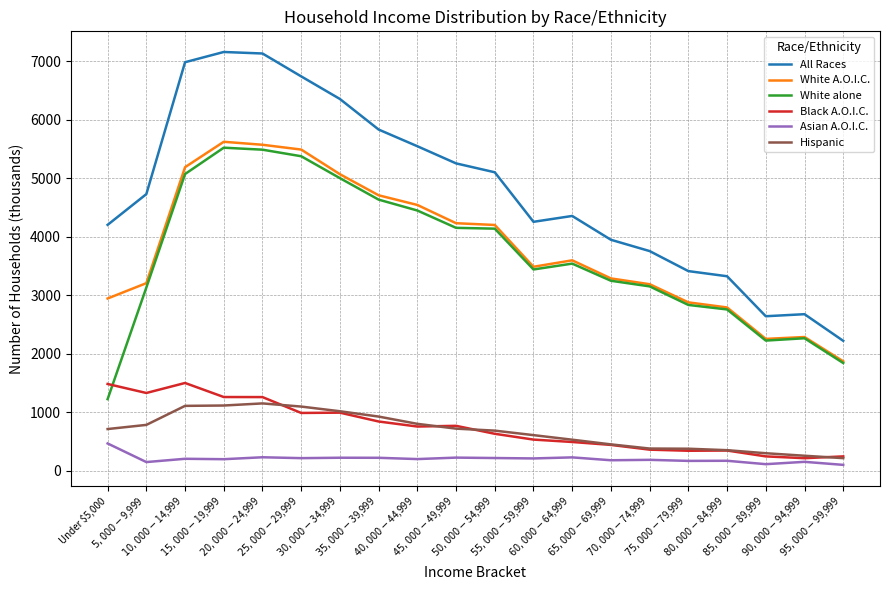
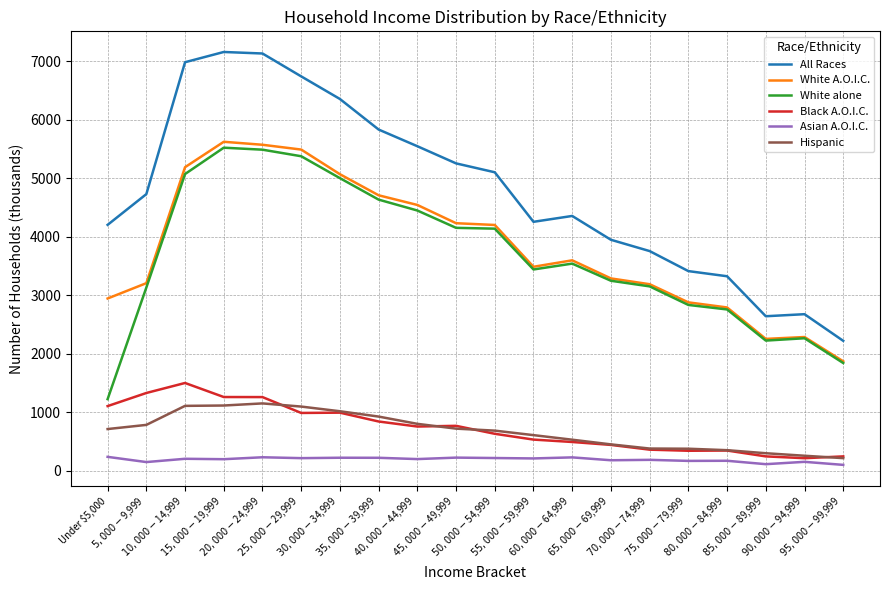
Black A.O.I.C., Under $5,000: 1500 -> 1100
Asian A.O.I.C., Under $5,000: 500 -> 200
